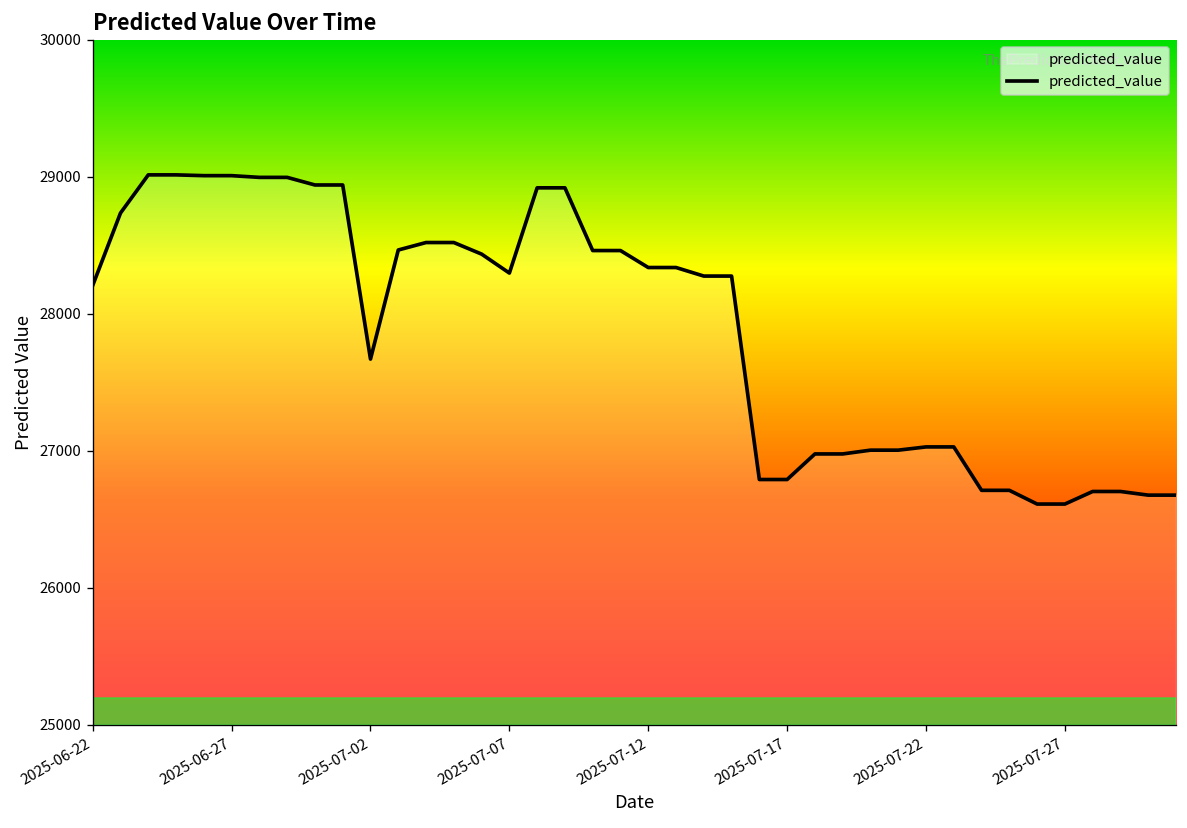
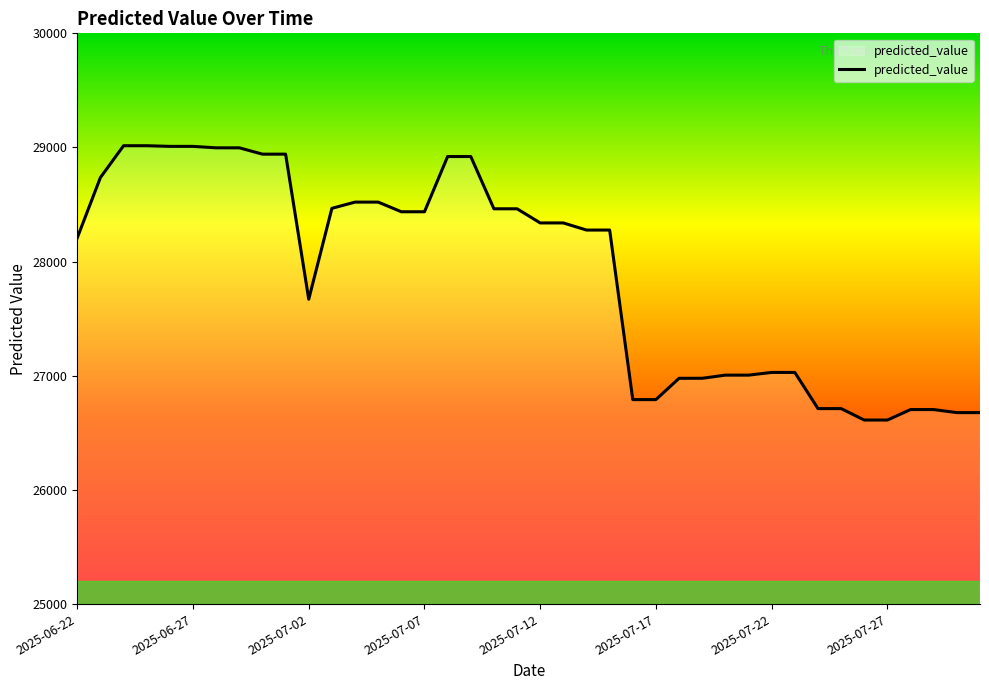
2025-07-07: 28300 -> 28440
